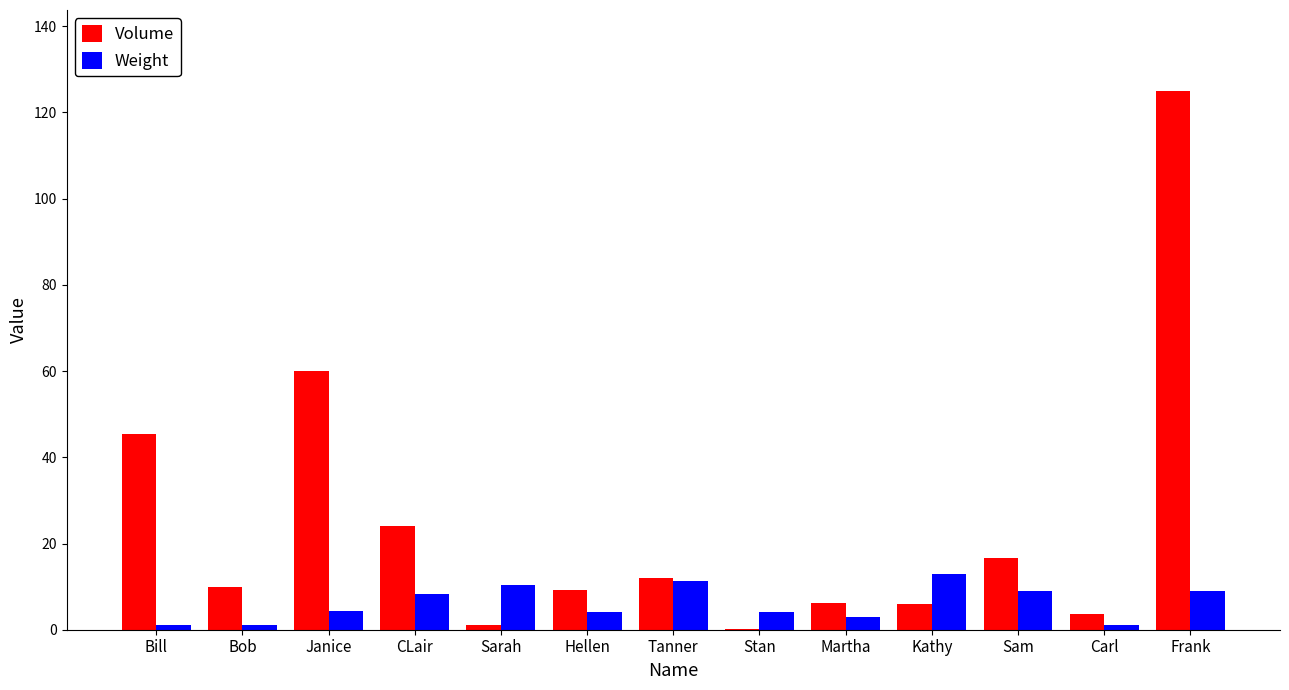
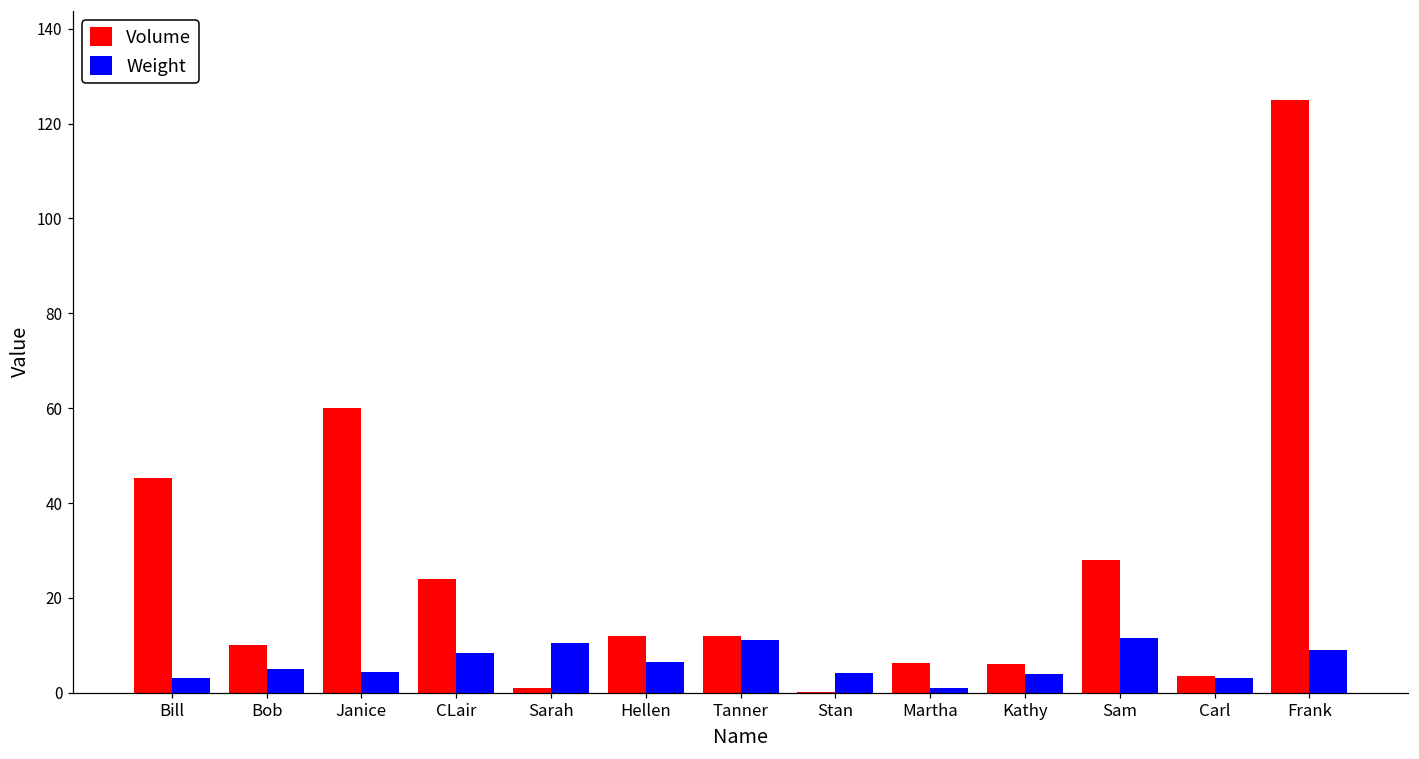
Weight, Bill: 1 -> 3
Weight, Bob: 1 -> 5
Volume, Hellen: 9 -> 12
Weight, Hellen: 4 -> 7
Weight, Martha: 3 -> 1
Weight, Kathy: 13 -> 4
Volume, Sam: 17 -> 28
Weight, Sam: 9 -> 12
Weight, Carl: 1 -> 3
